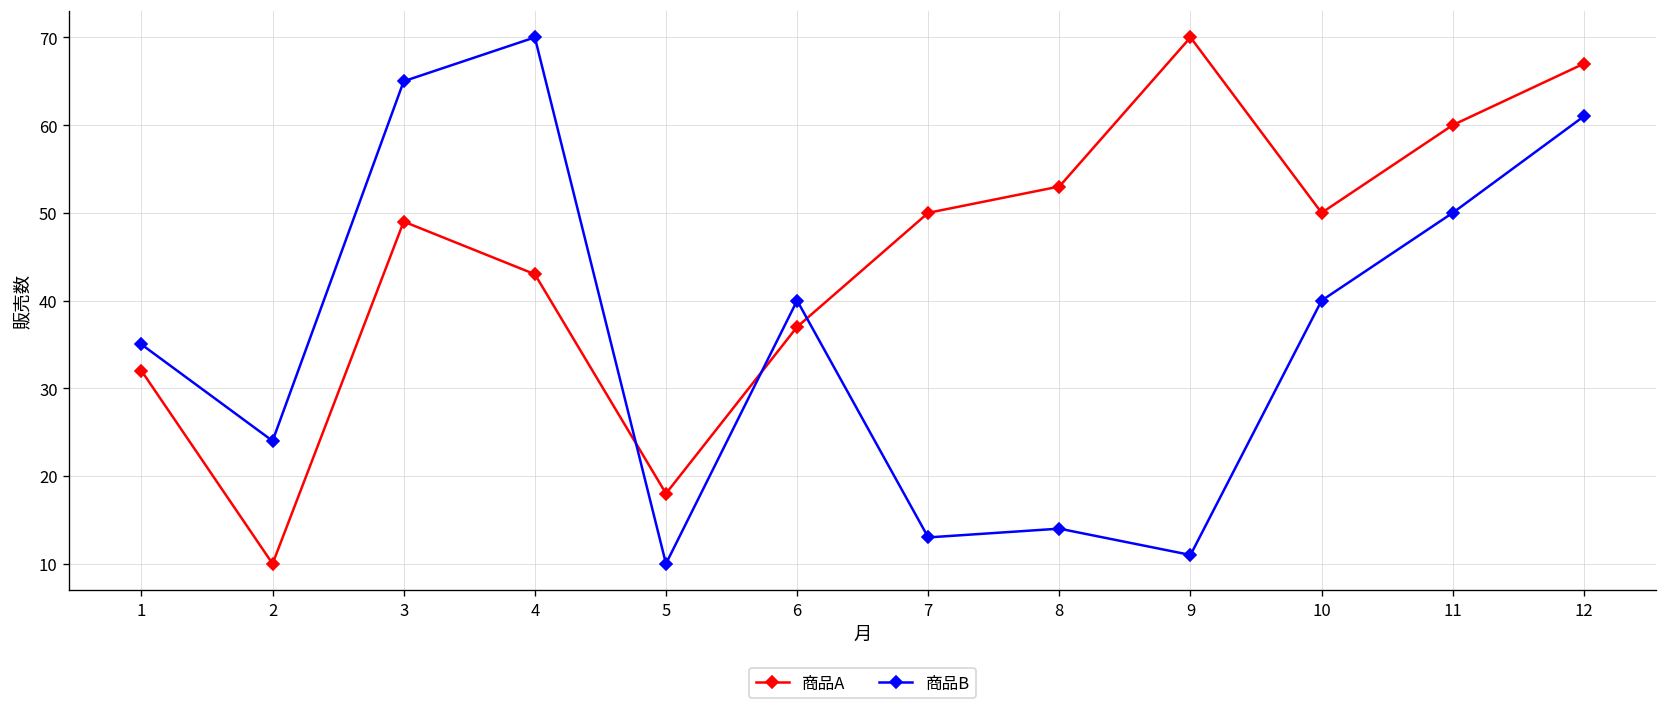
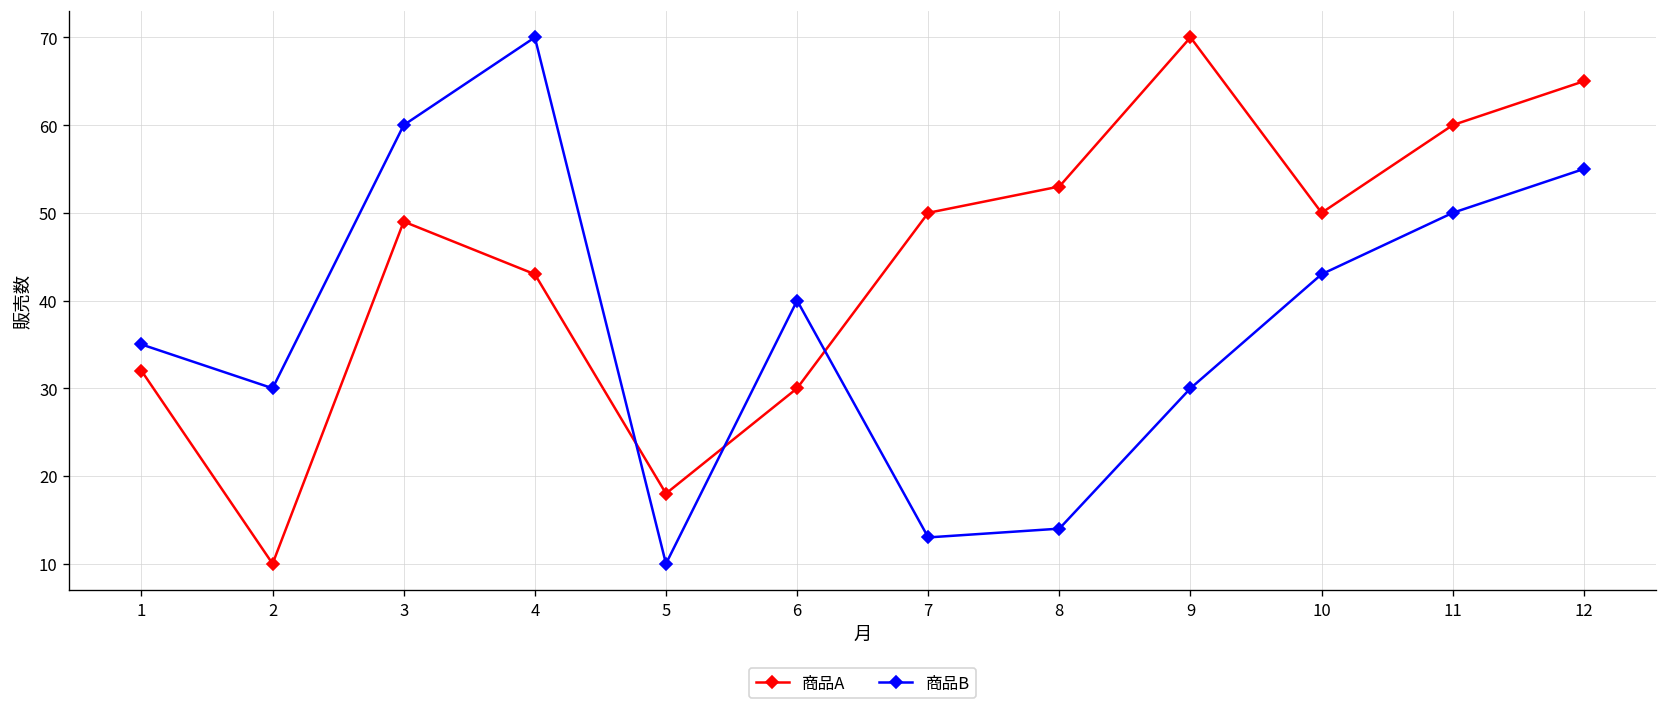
商品B, 2: 24 -> 30
商品B, 3: 65 -> 60
商品A, 6: 37 -> 30
商品B, 9: 11 -> 30
商品B, 10: 40 -> 43
商品A, 12: 67 -> 65
商品B, 12: 61 -> 55
